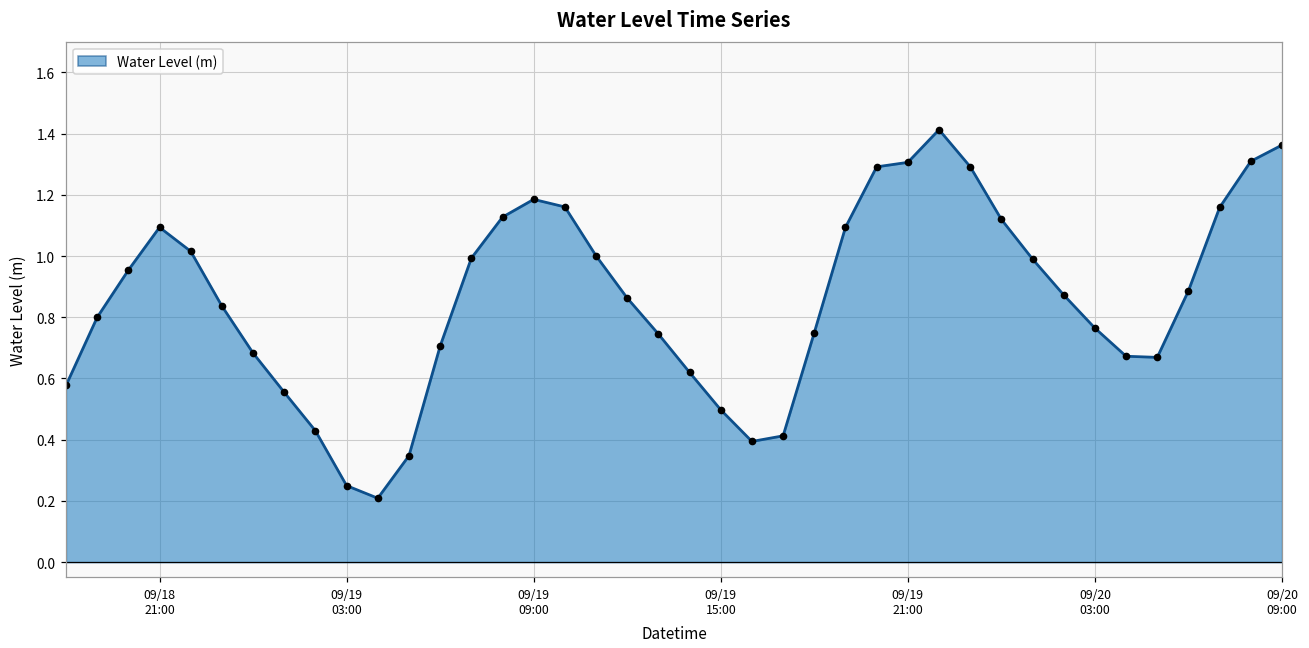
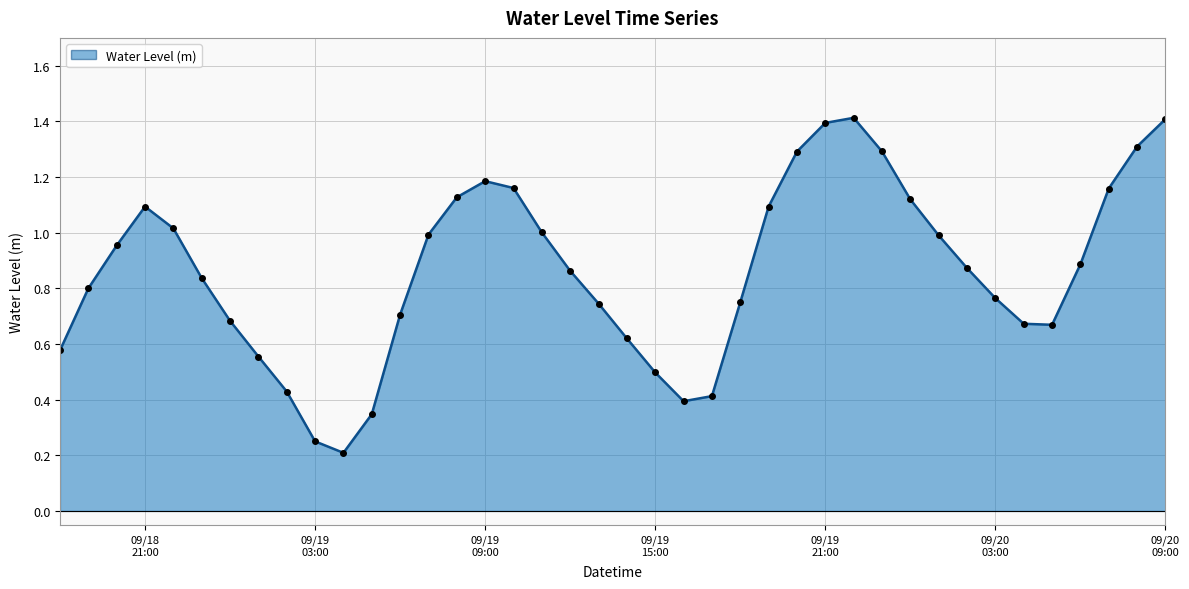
09/19 21:00: 1.31 -> 1.39
09/20 09:00: 1.36 -> 1.41
